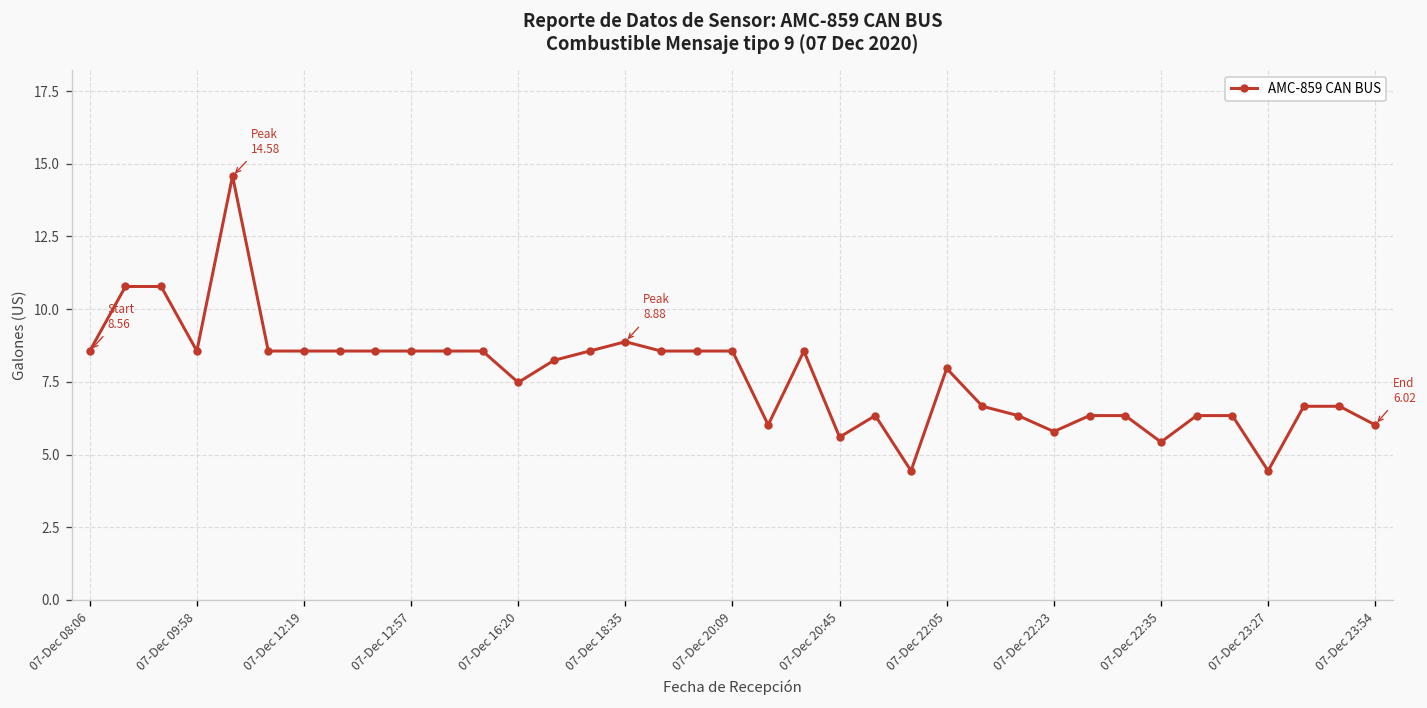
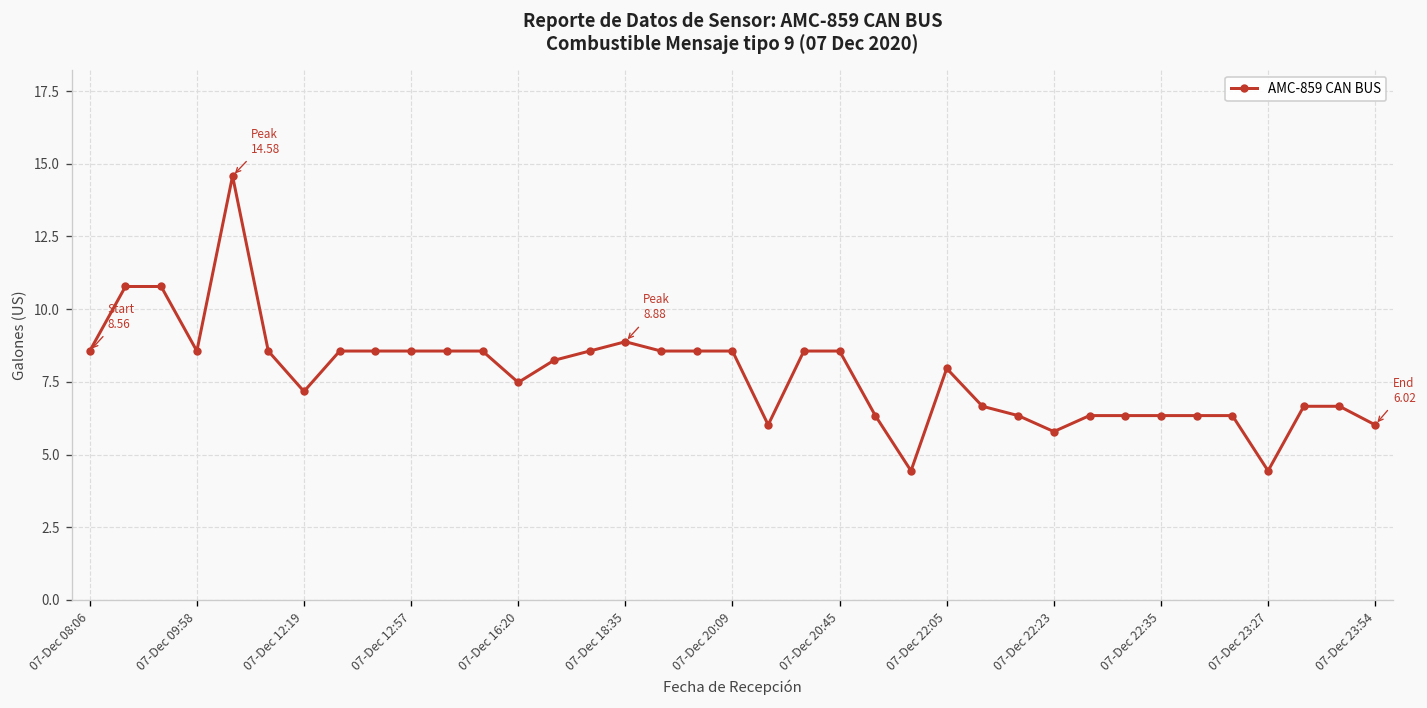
07-Dec 12:19: 8.6 -> 7.2
07-Dec 20:45: 5.6 -> 8.6
07-Dec 22:35: 5.4 -> 6.3
